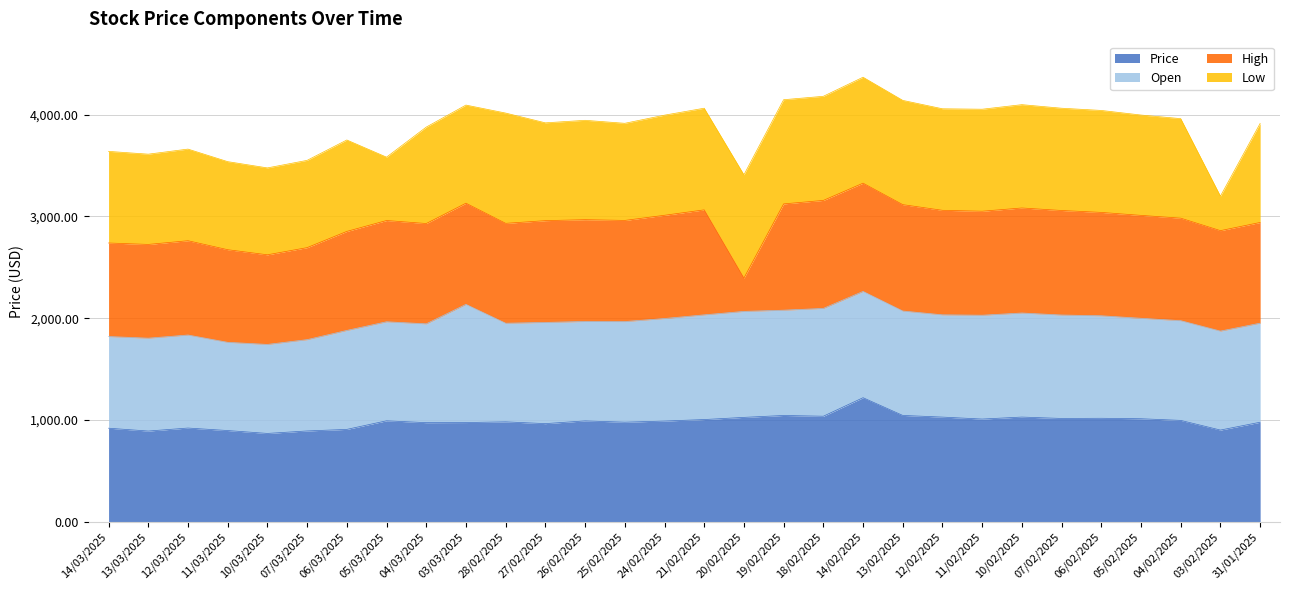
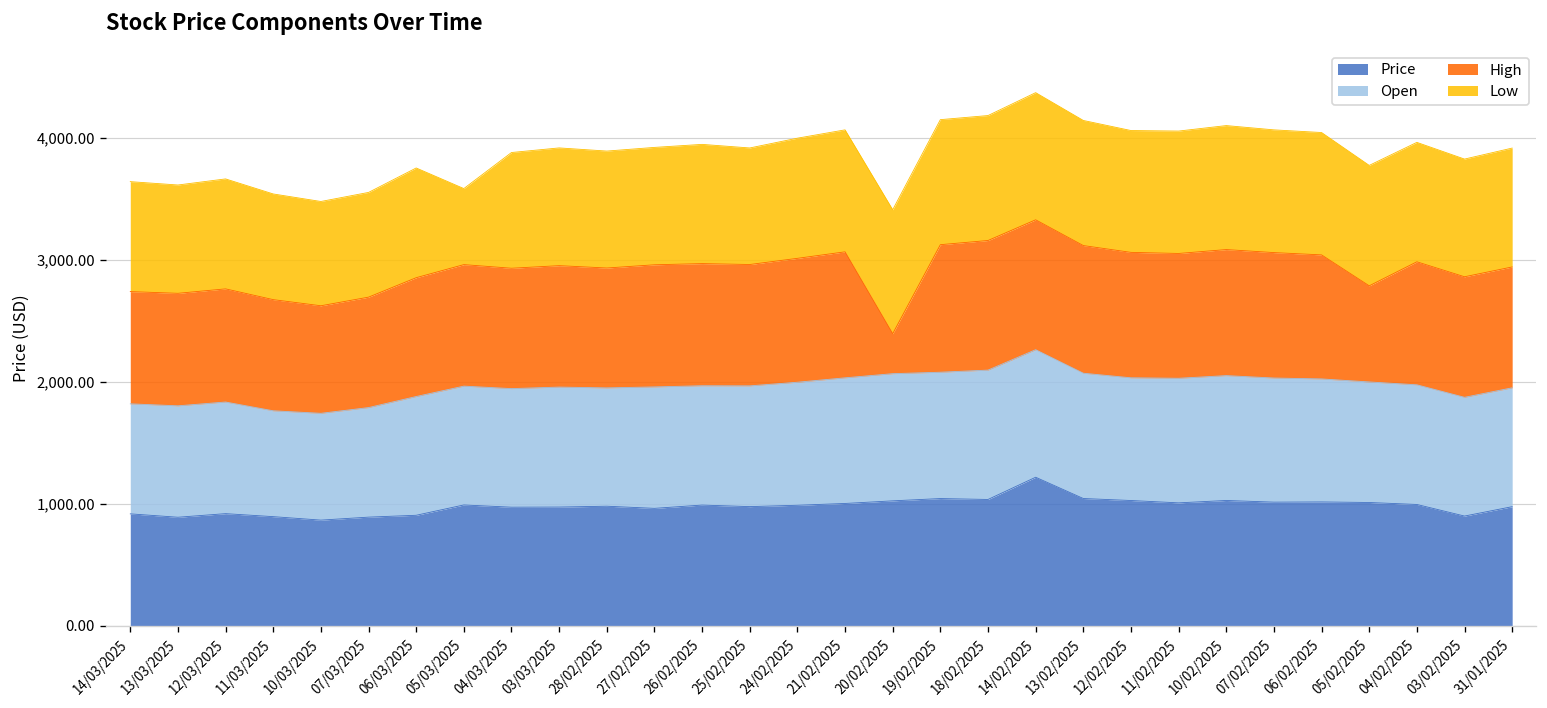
Open, 03/03/2025: 1,160 -> 980
Low, 28/02/2025: 1,080 -> 960
High, 05/02/2025: 1,010 -> 790
Low, 03/02/2025: 340 -> 960
